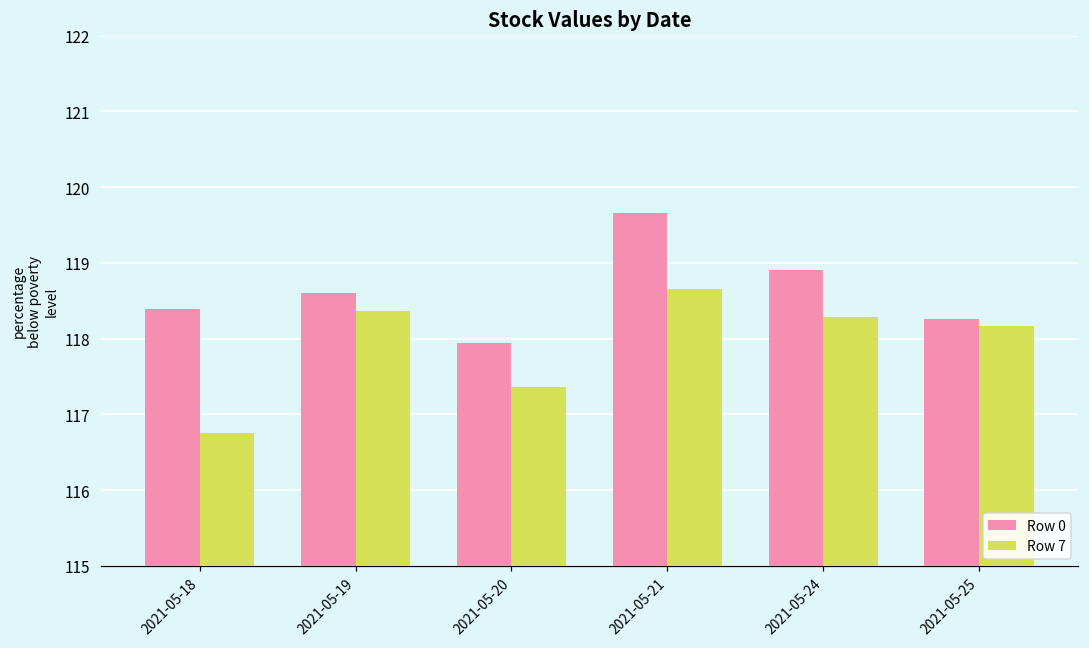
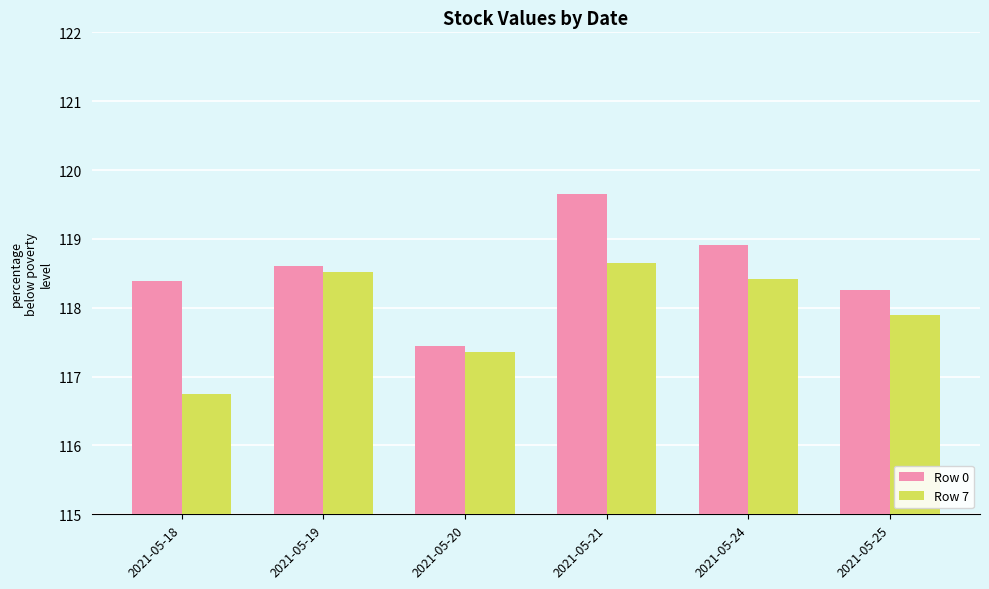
Row 7, 2021-05-19: 118.4 -> 118.5
Row 0, 2021-05-20: 117.9 -> 117.5
Row 7, 2021-05-24: 118.3 -> 118.4
Row 7, 2021-05-25: 118.2 -> 117.9
